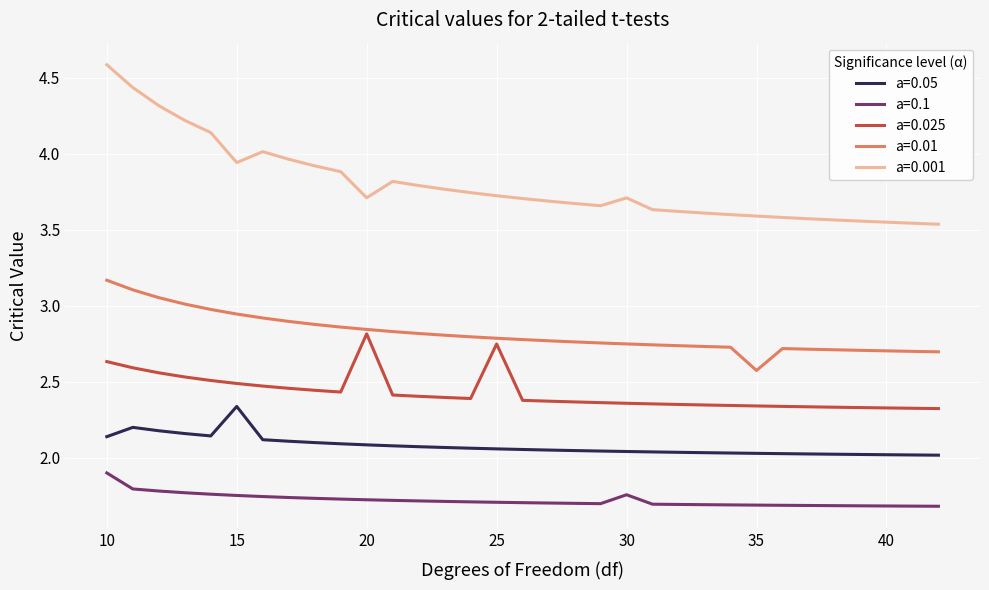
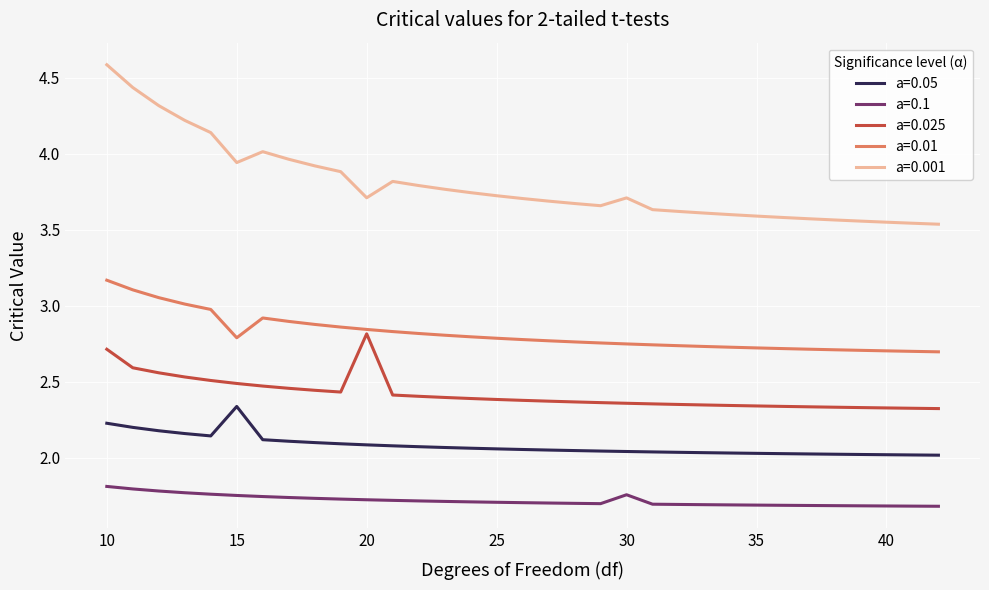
a=0.05, 10: 2.14 -> 2.23
a=0.1, 10: 1.90 -> 1.81
a=0.025, 10: 2.63 -> 2.72
a=0.01, 15: 2.95 -> 2.79
a=0.025, 25: 2.75 -> 2.38
a=0.01, 35: 2.58 -> 2.72
